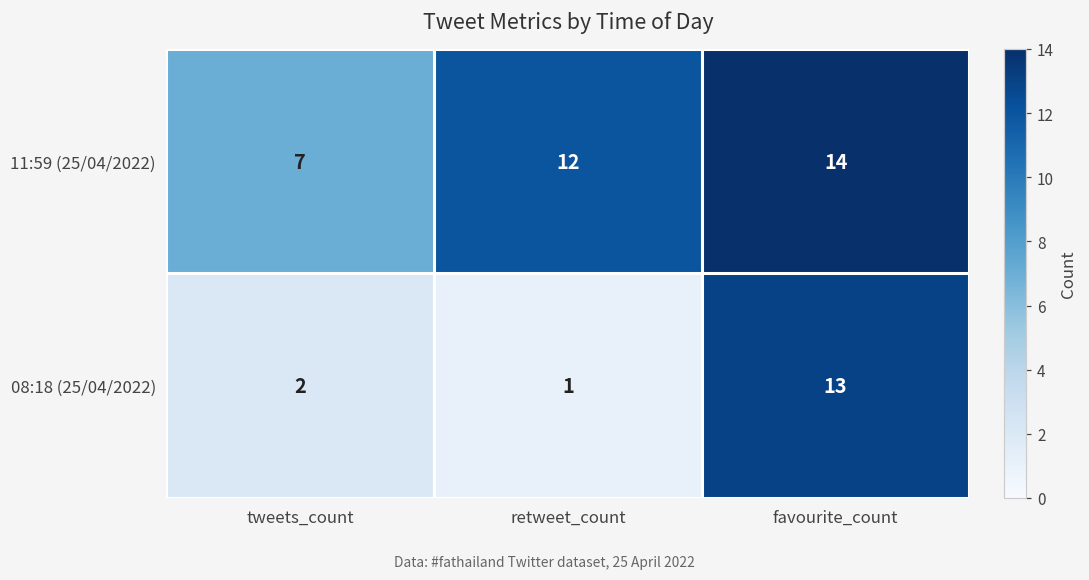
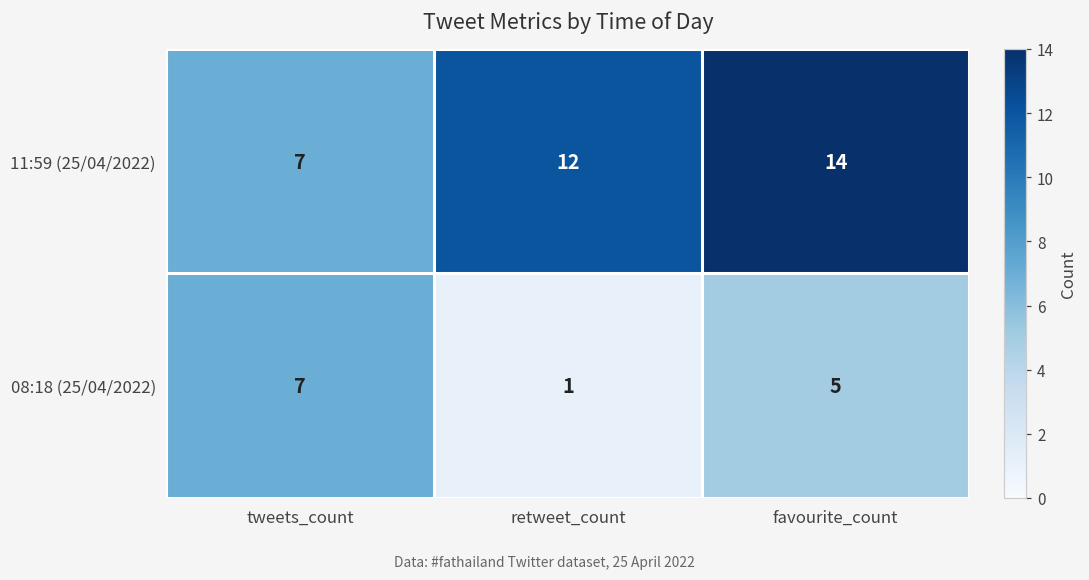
08:18 (25/04/2022), tweets_count: 2 -> 7
08:18 (25/04/2022), favourite_count: 13 -> 5
